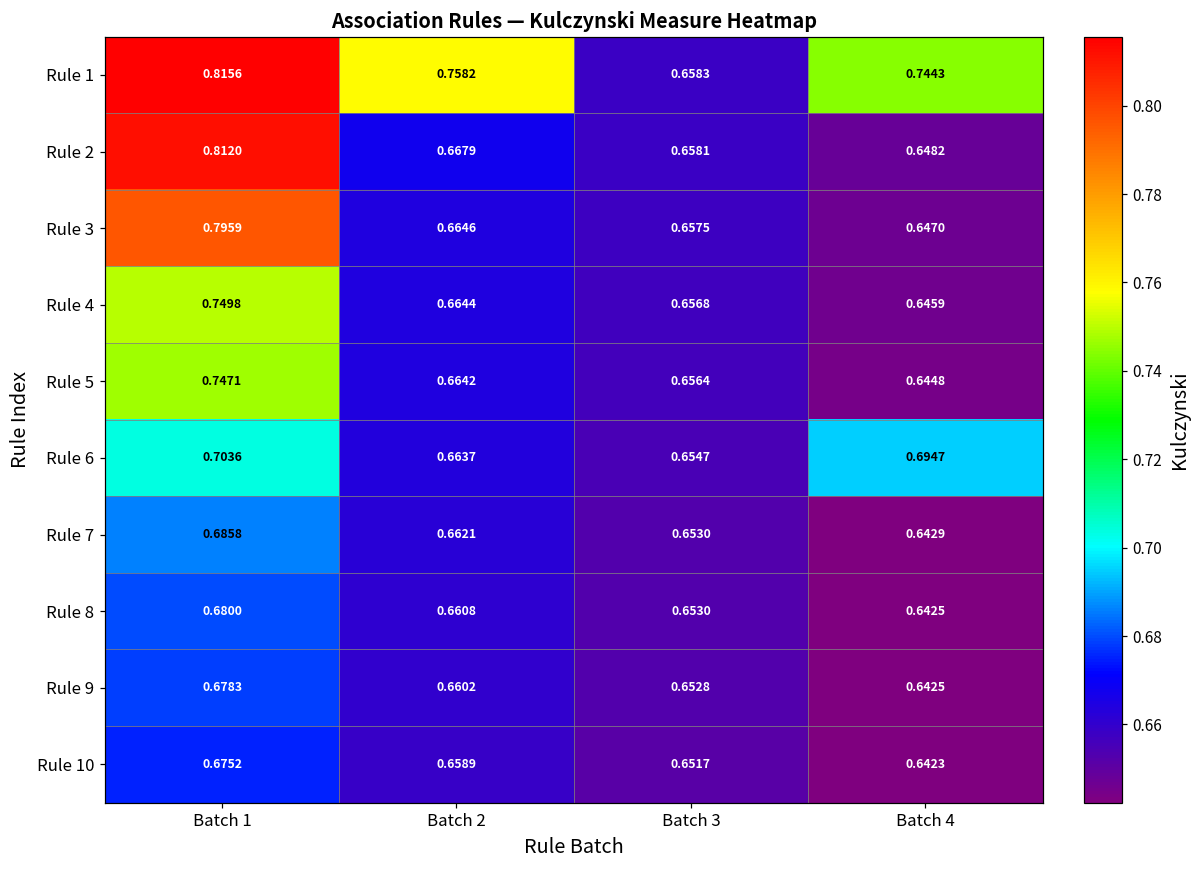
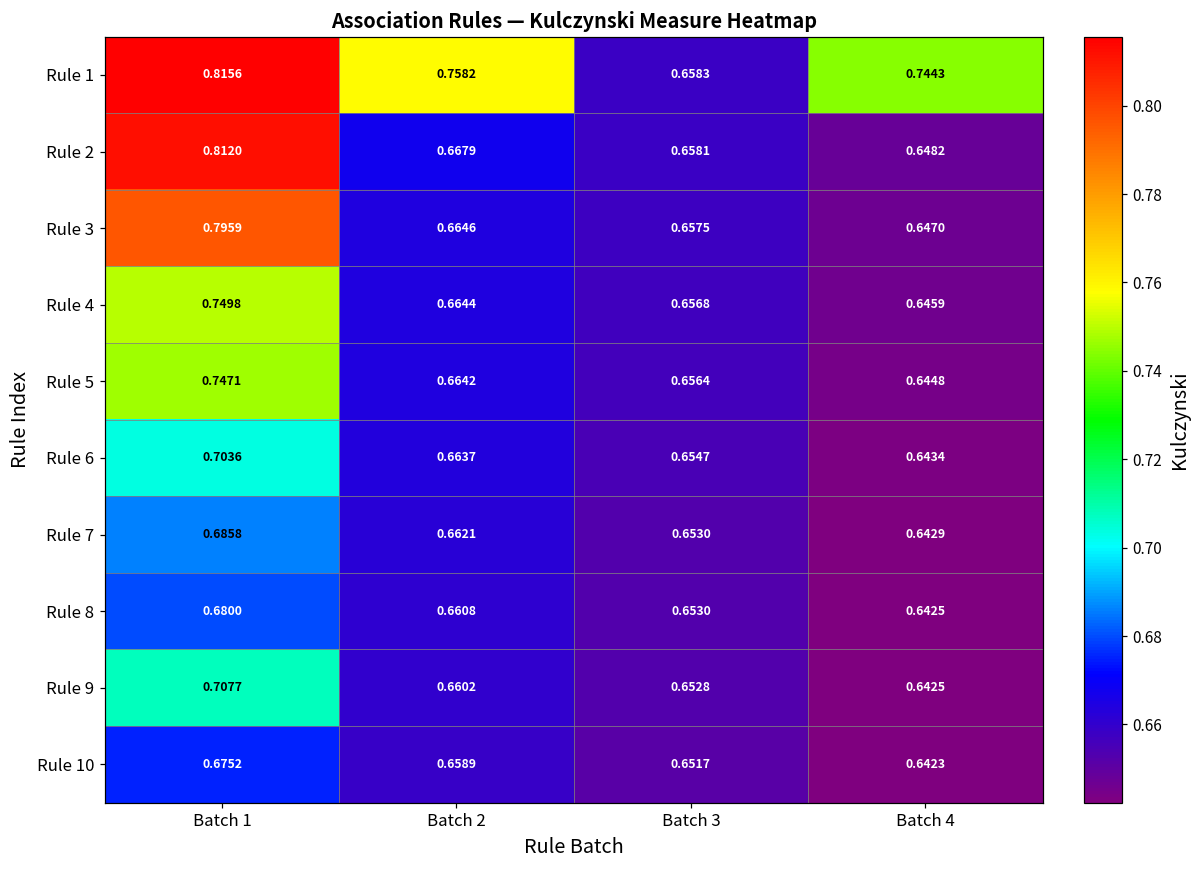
Rule 6, Batch 4: 0.6947 -> 0.6434
Rule 9, Batch 1: 0.6783 -> 0.7077
